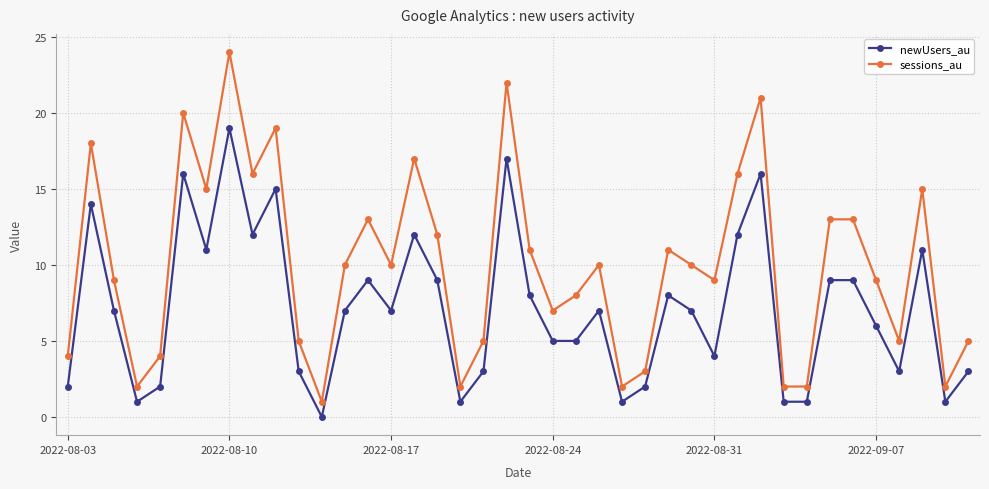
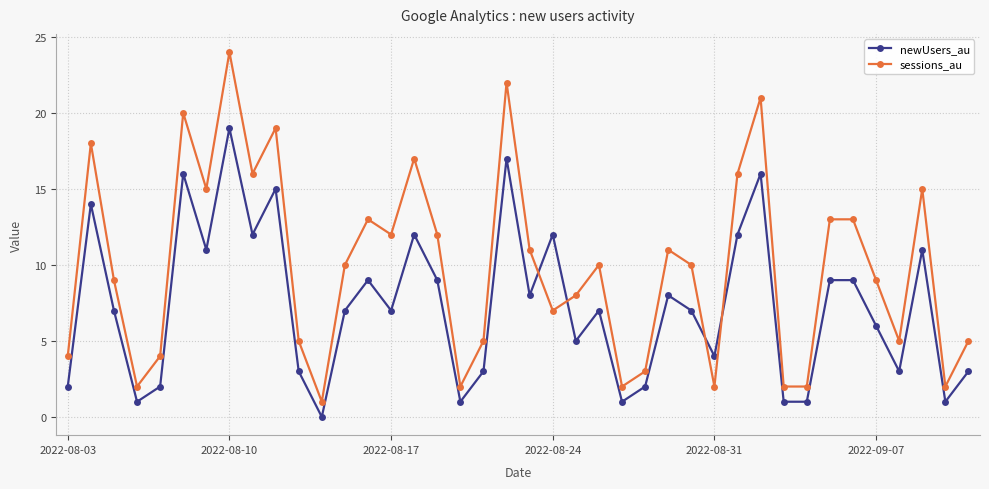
sessions_au, 2022-08-17: 10 -> 12
newUsers_au, 2022-08-24: 5 -> 12
sessions_au, 2022-08-31: 9 -> 2
